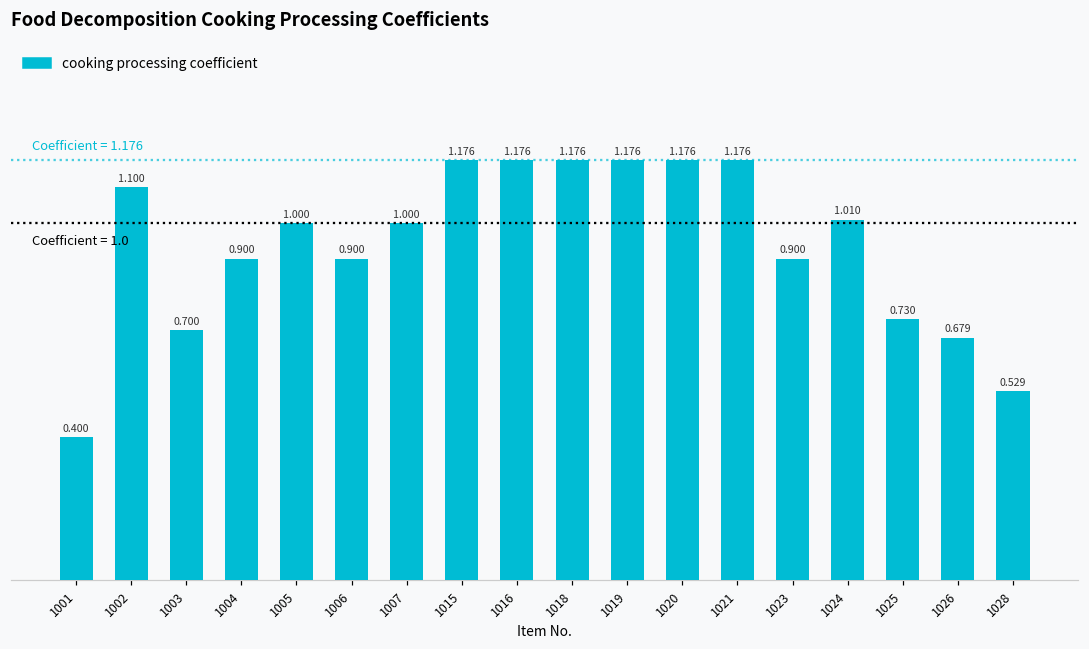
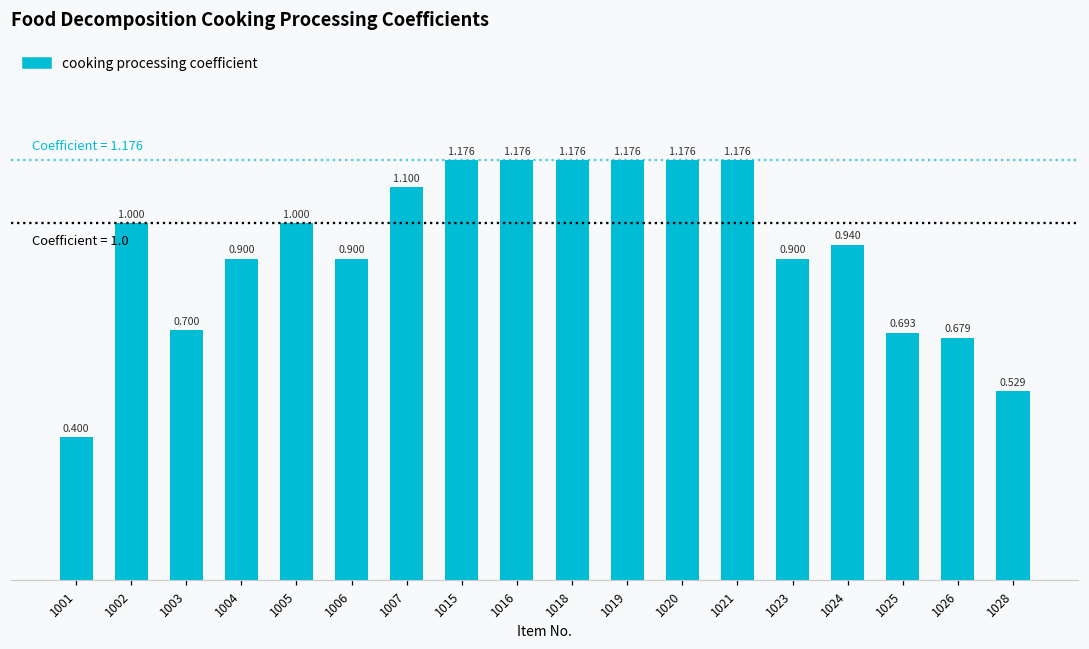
1002: 1.100 -> 1.000
1007: 1.000 -> 1.100
1024: 1.010 -> 0.940
1025: 0.730 -> 0.693
